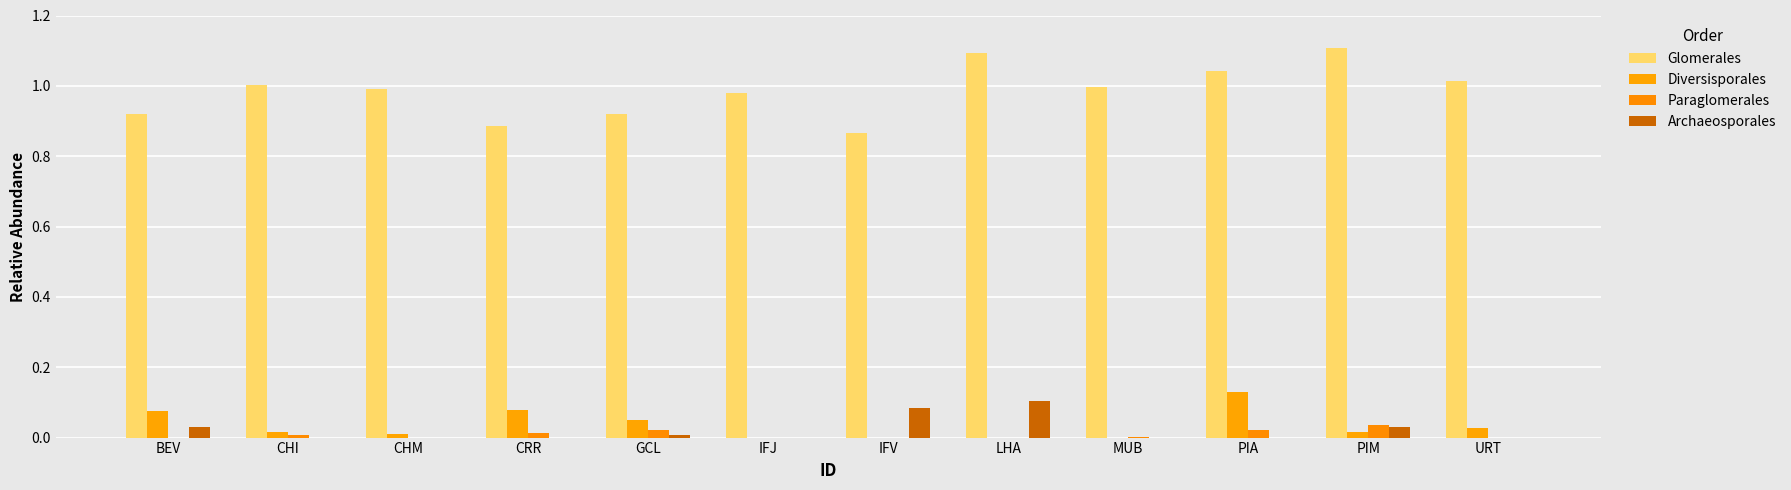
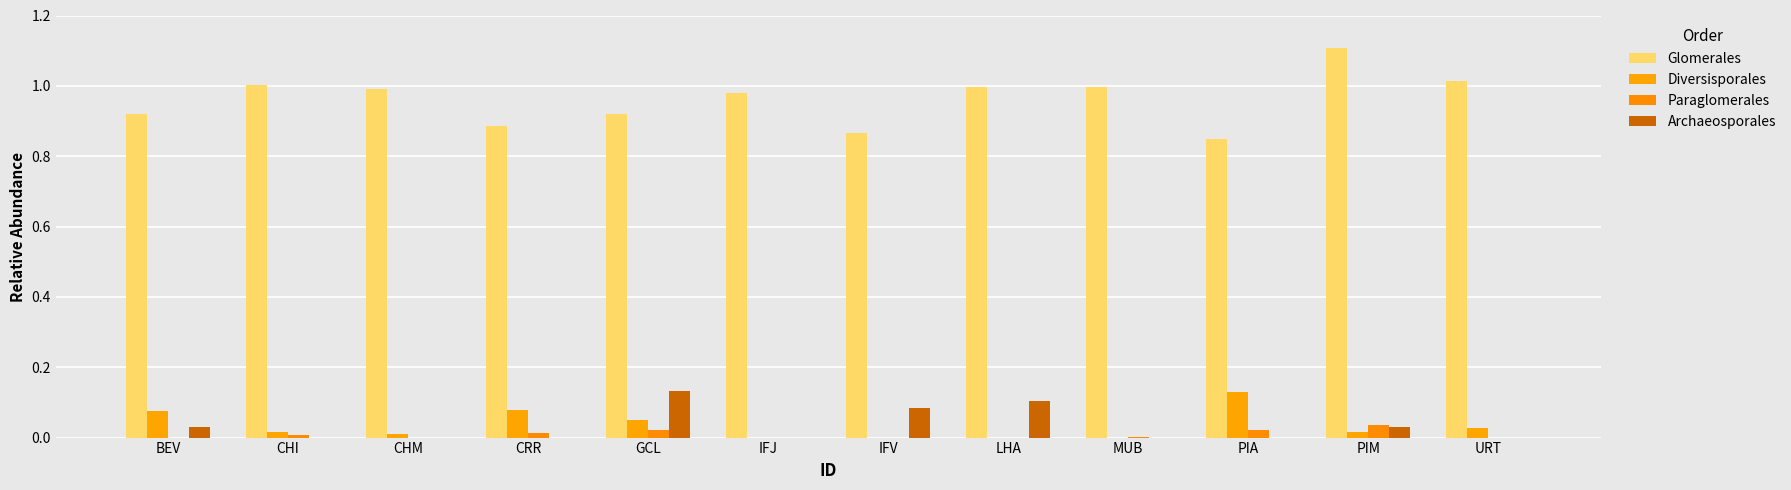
Archaeosporales, GCL: 0.01 -> 0.13
Glomerales, LHA: 1.09 -> 1.00
Glomerales, PIA: 1.04 -> 0.85
